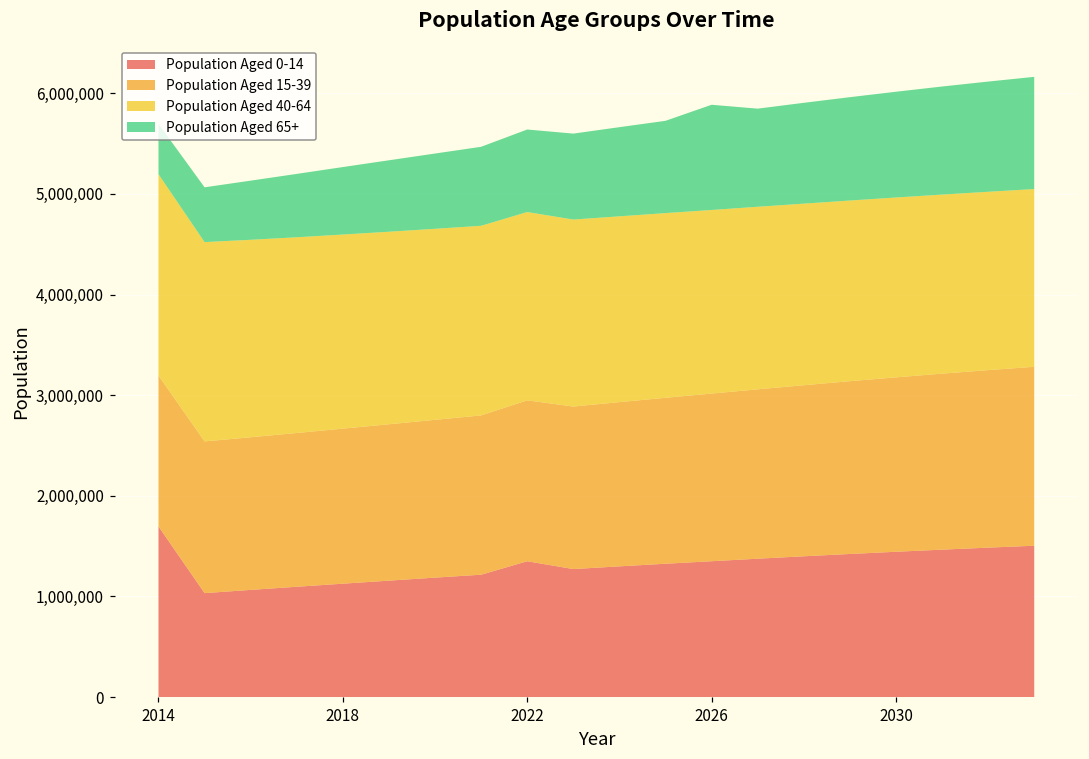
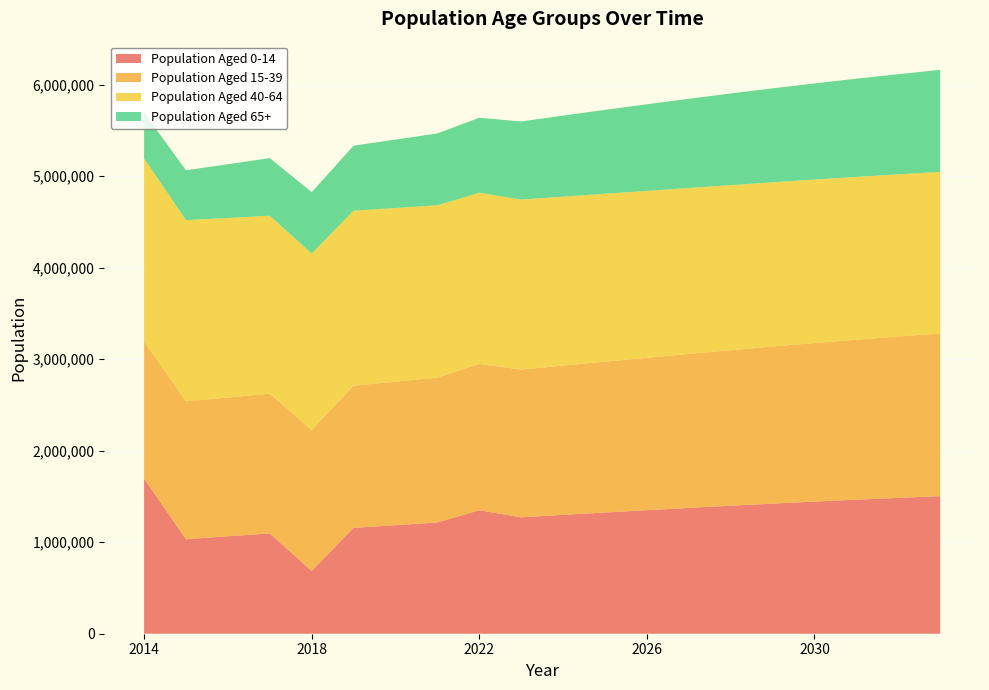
Population Aged 0-14, 2018: 1,100,000 -> 700,000
Population Aged 65+, 2026: 1,000,000 -> 900,000
